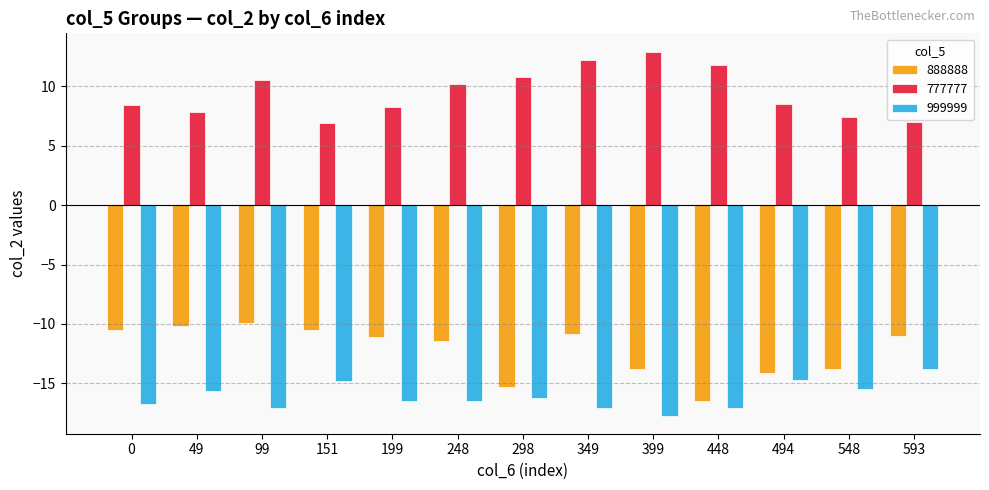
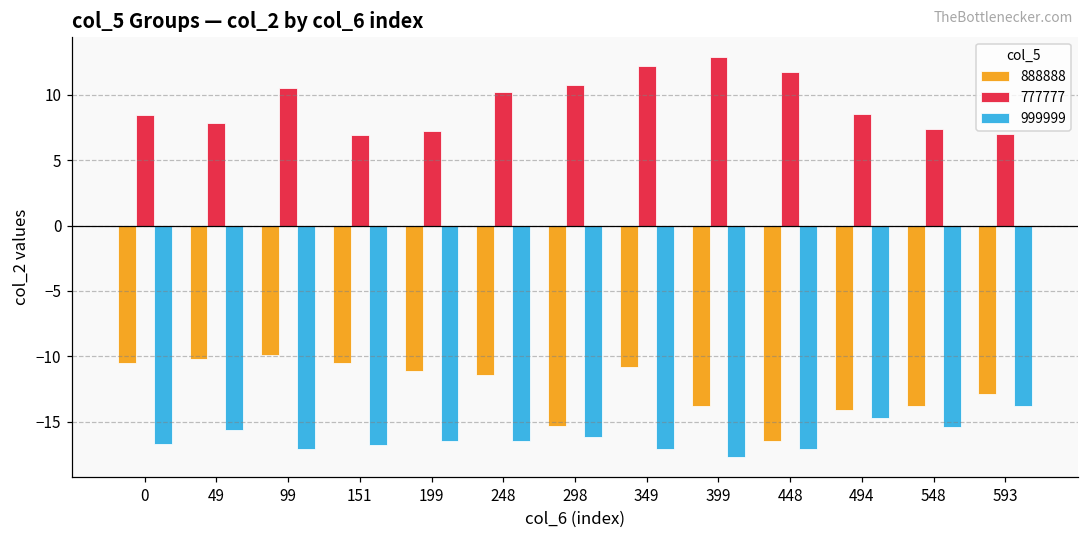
999999, 151: -14.8 -> -16.8
777777, 199: 8.3 -> 7.2
888888, 593: -11.0 -> -12.9
